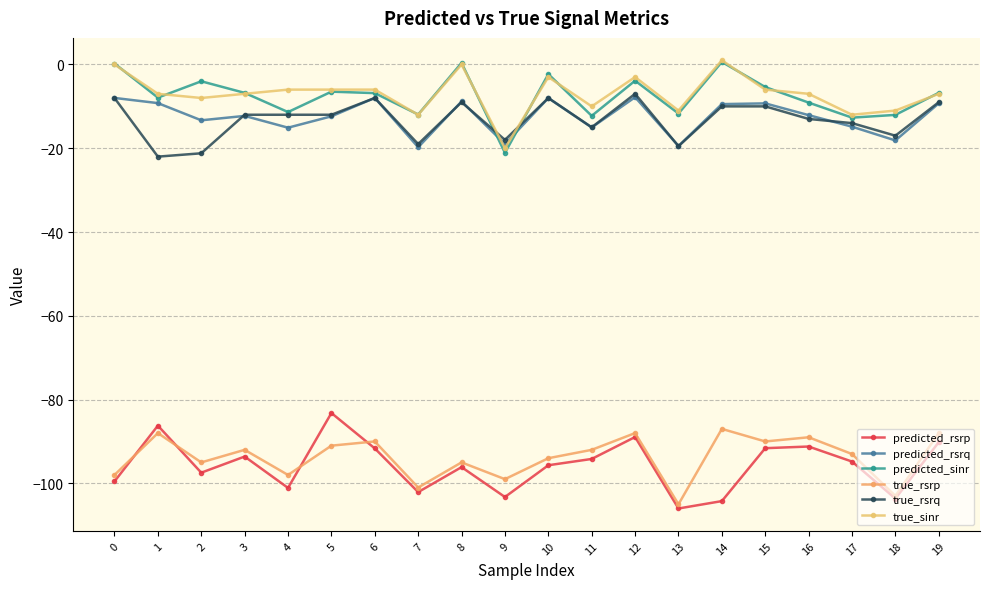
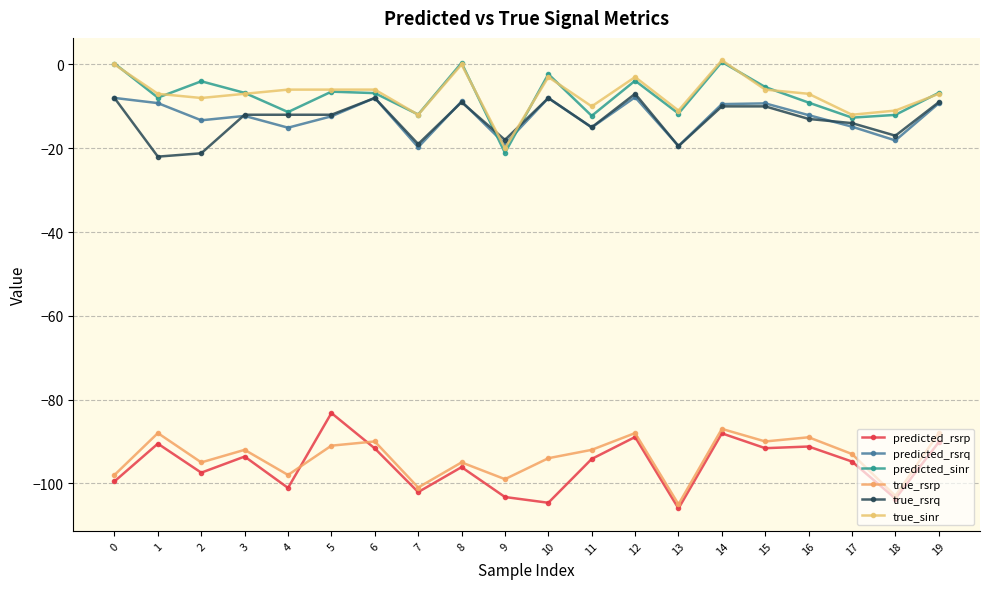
predicted_rsrp, 1: -86 -> -91
predicted_rsrp, 10: -96 -> -105
predicted_rsrp, 14: -104 -> -88
